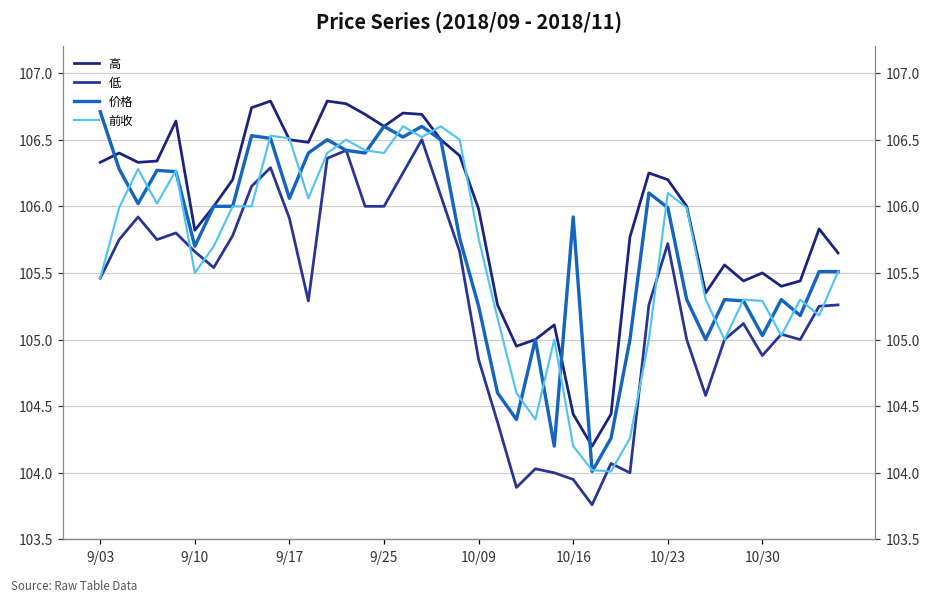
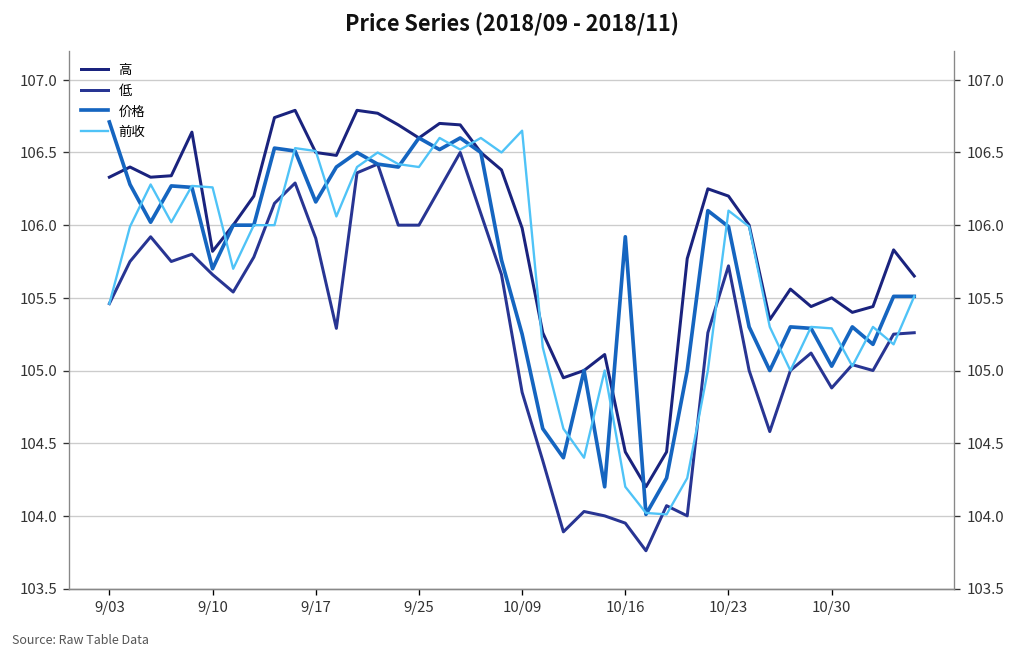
前收, 9/10: 105.50 -> 106.26
价格, 9/17: 106.06 -> 106.16
前收, 10/09: 105.76 -> 106.65
